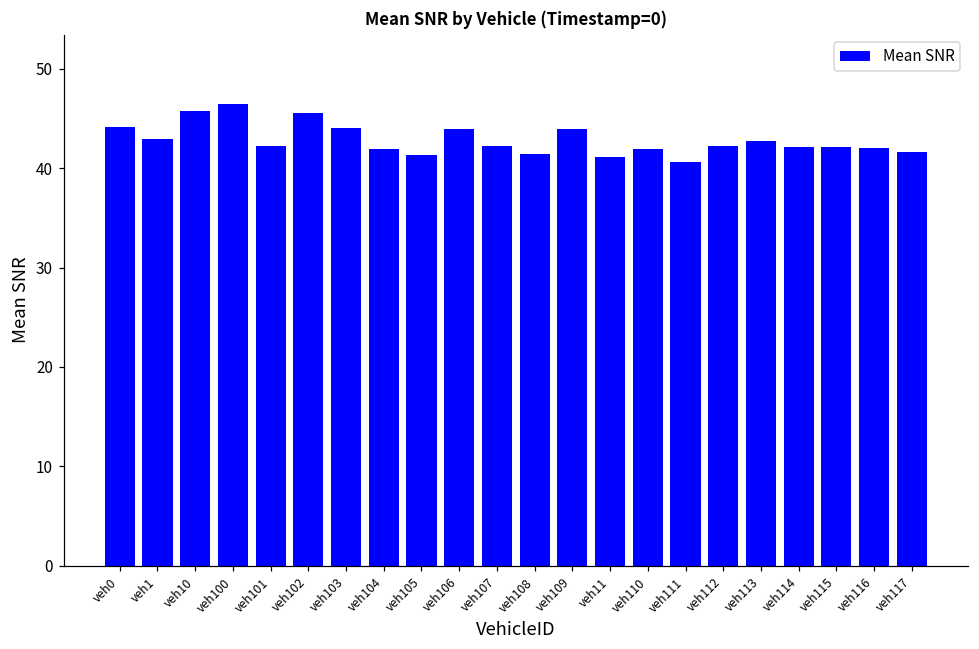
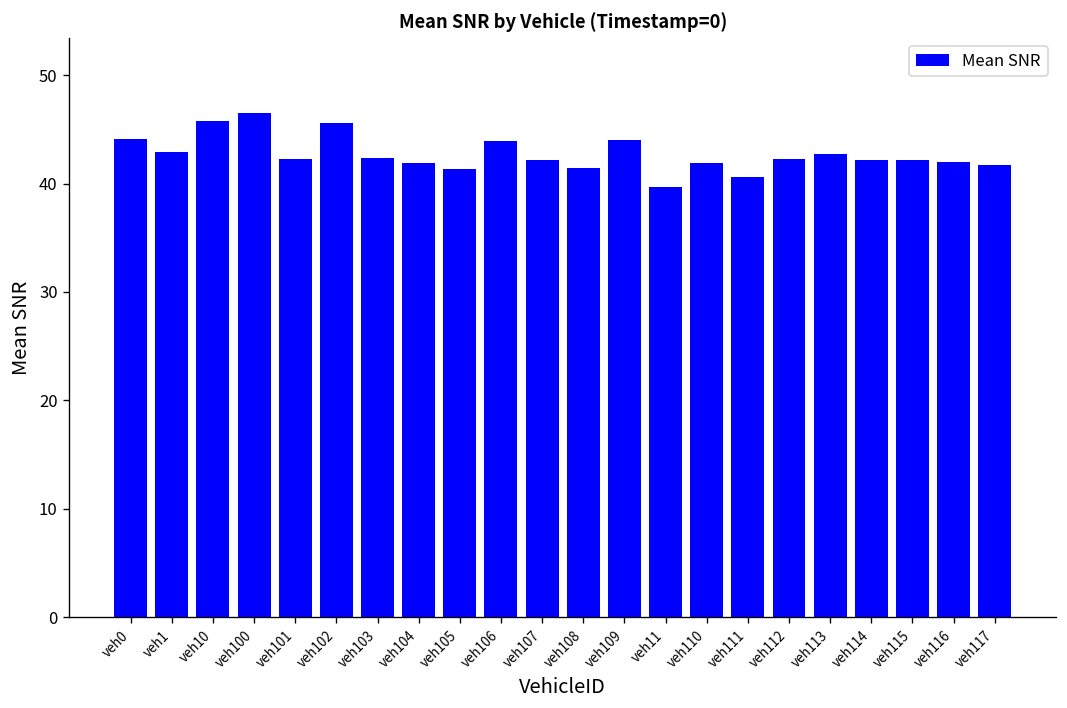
veh103: 44 -> 42
veh11: 41 -> 40
